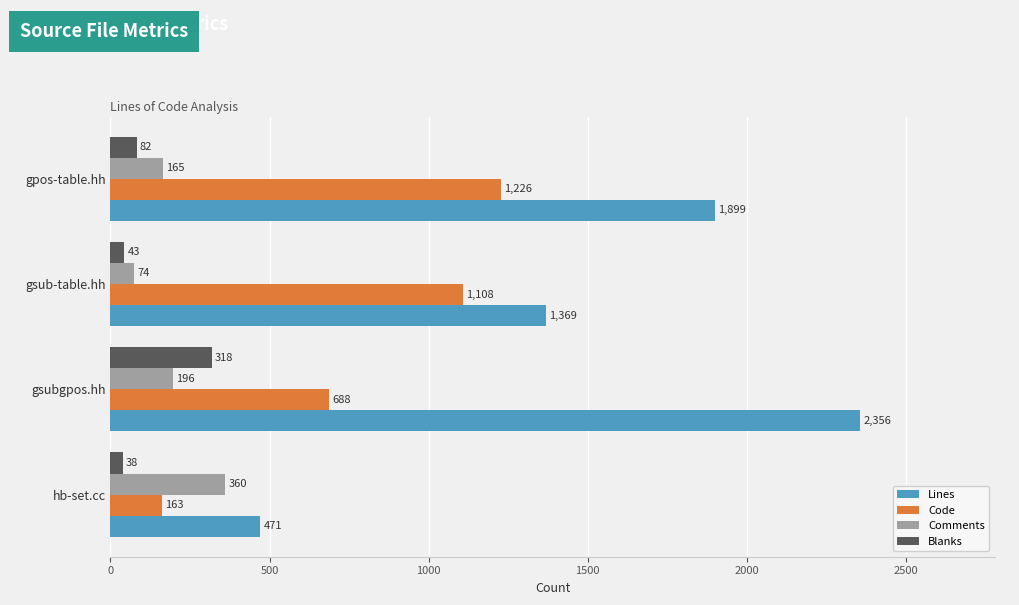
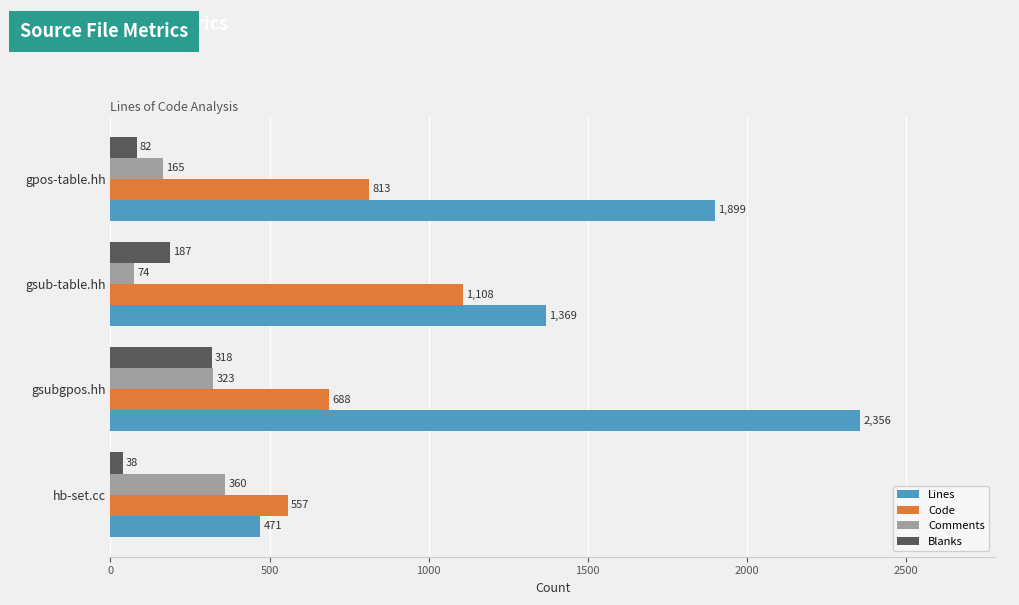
Code, gpos-table.hh: 1,226 -> 813
Blanks, gsub-table.hh: 43 -> 187
Comments, gsubgpos.hh: 196 -> 323
Code, hb-set.cc: 163 -> 557
